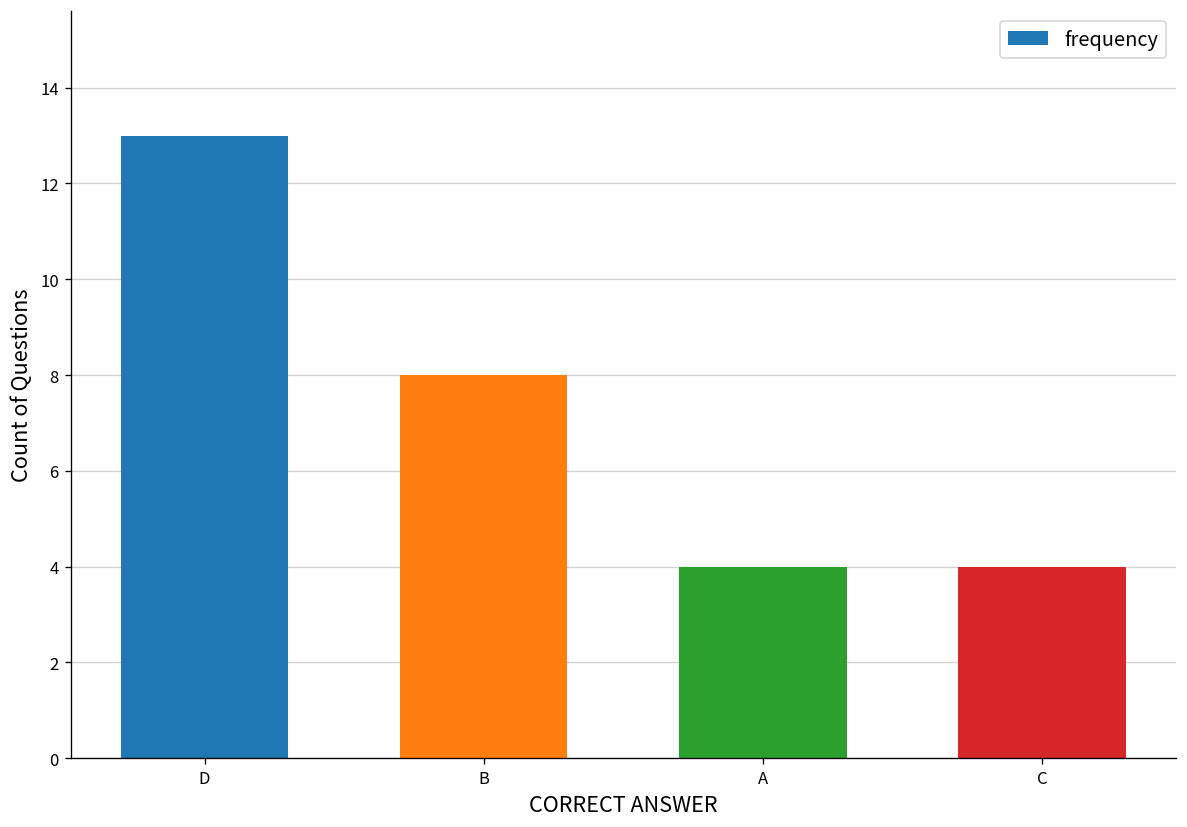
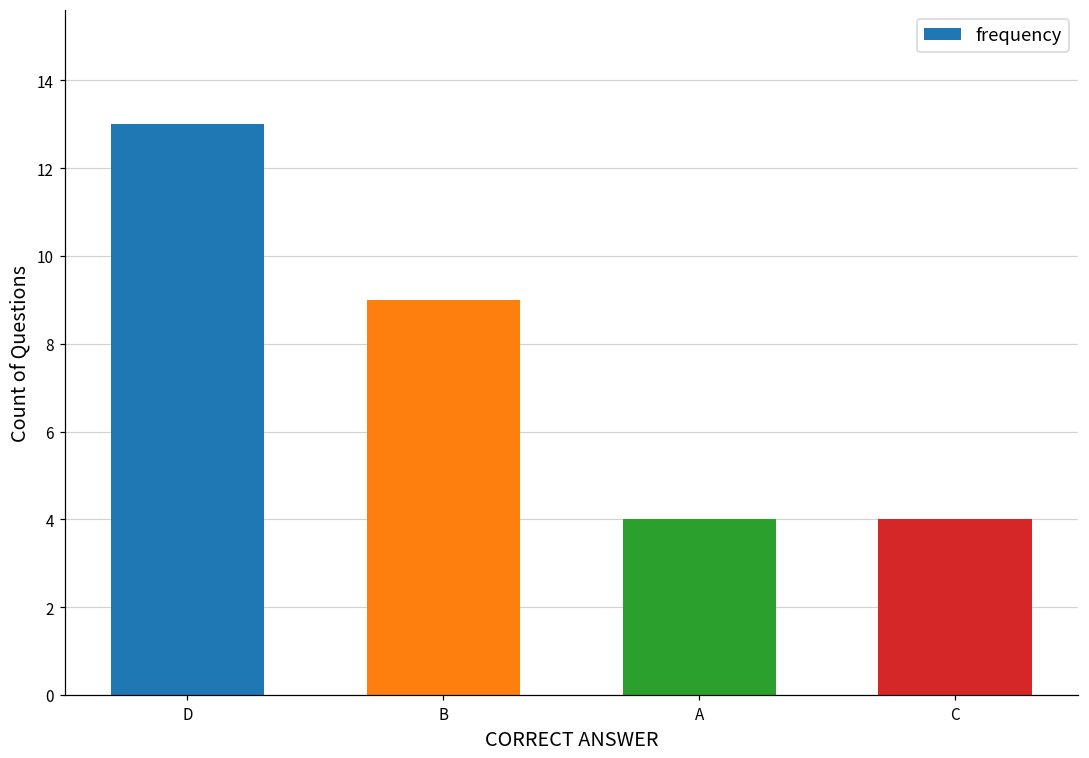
B: 8 -> 9
